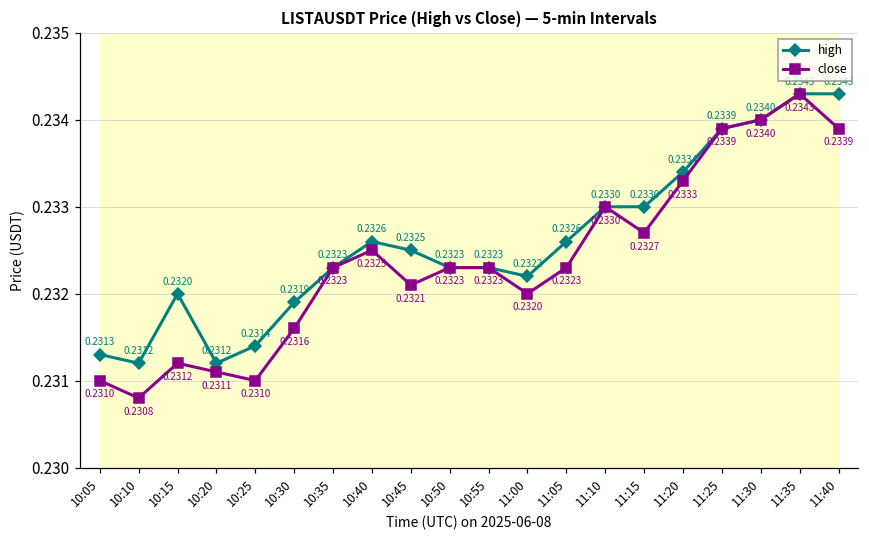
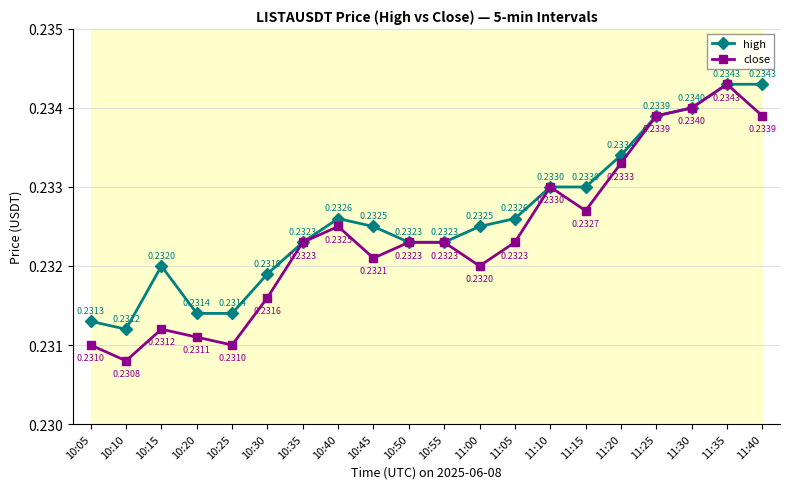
high, 10:20: 0.2312 -> 0.2314
high, 11:00: 0.2322 -> 0.2325
